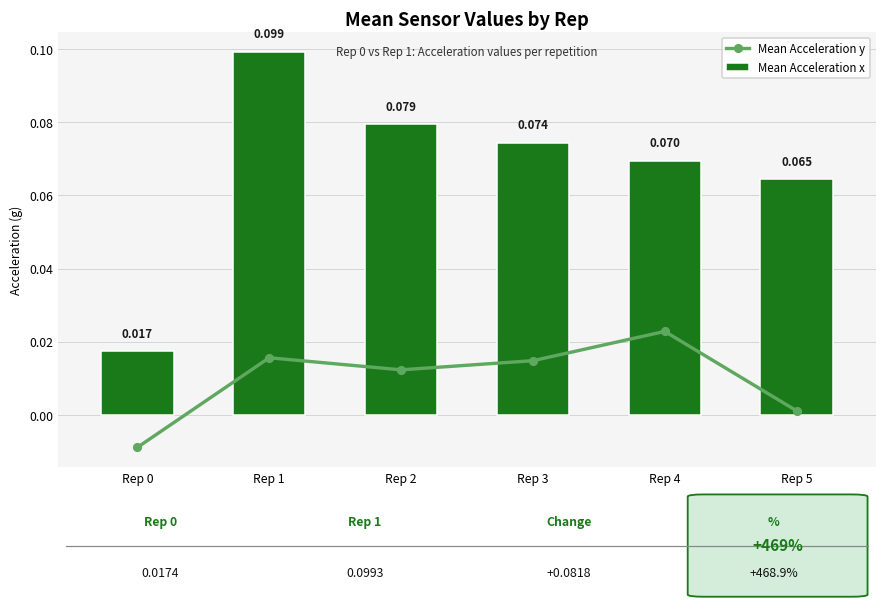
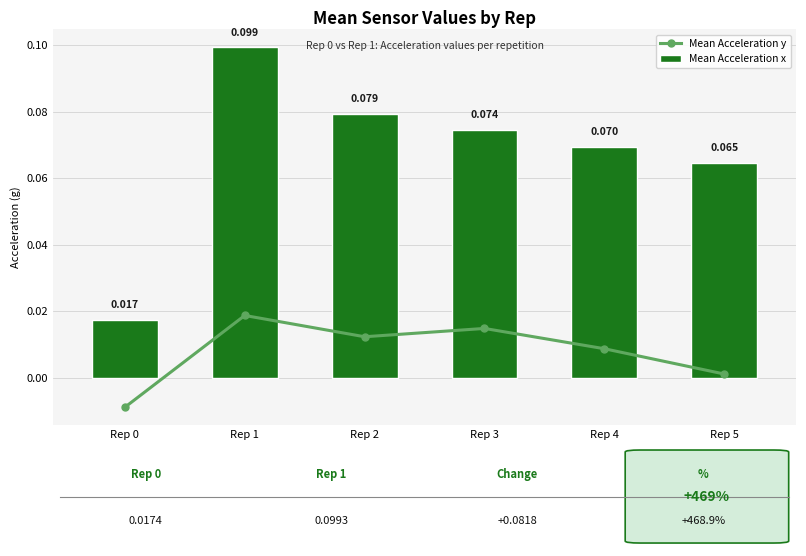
Mean Sensor Values by Rep, Mean Acceleration y, Rep 1: 0.016 -> 0.019
Mean Sensor Values by Rep, Mean Acceleration y, Rep 4: 0.023 -> 0.009
